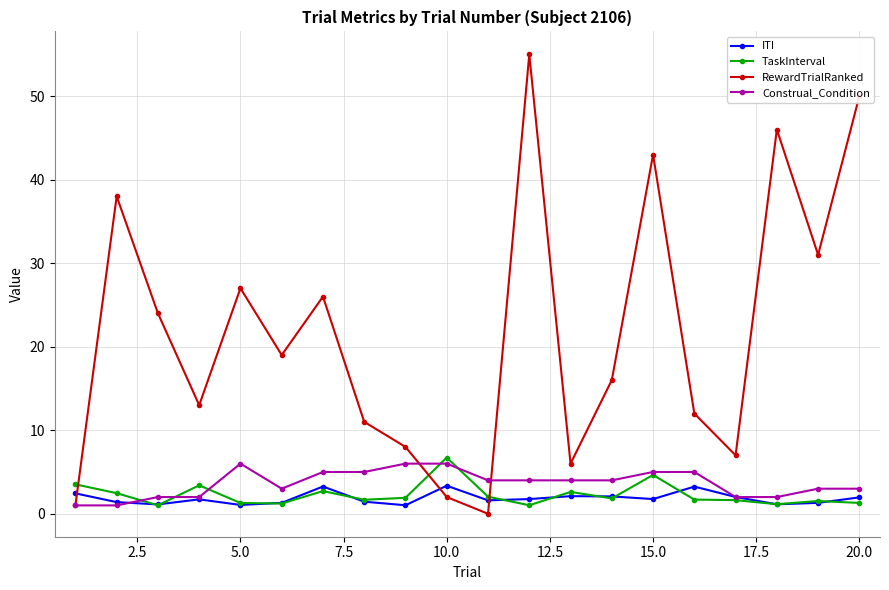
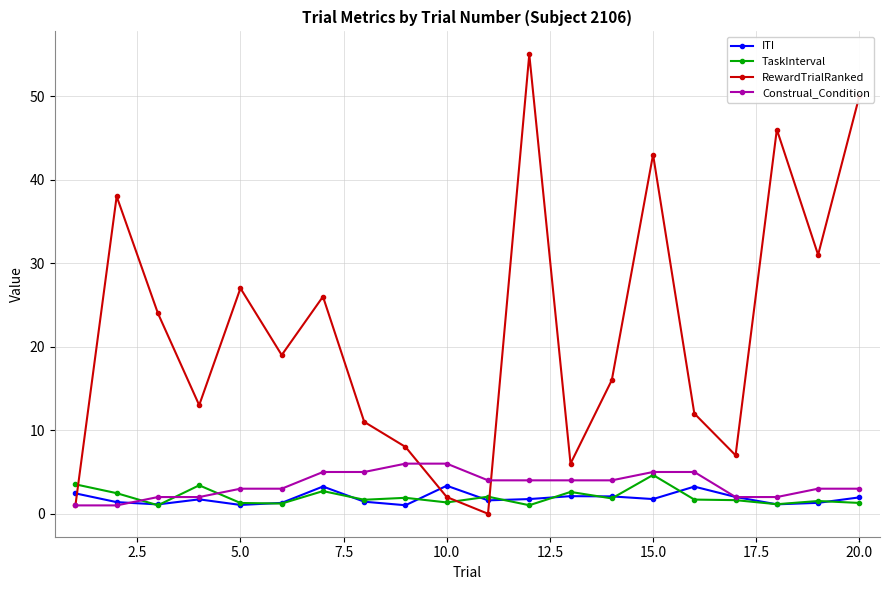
Construal_Condition, 5.0: 6 -> 3
TaskInterval, 10.0: 7 -> 1
